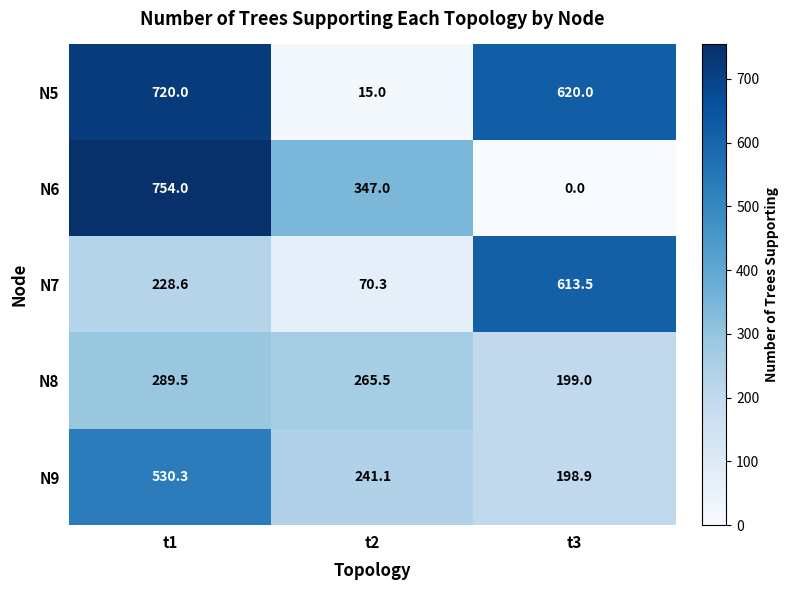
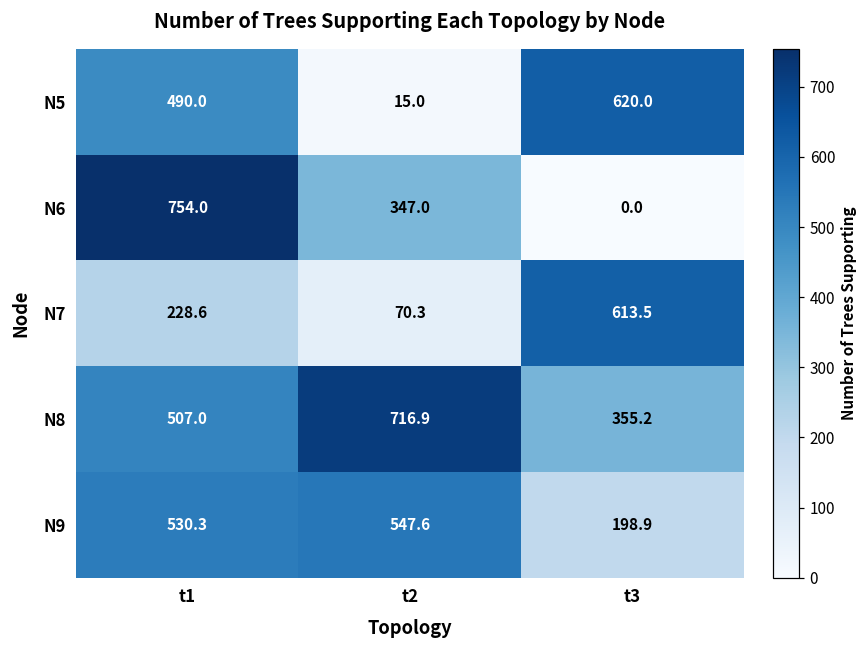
N5, t1: 720.0 -> 490.0
N8, t1: 289.5 -> 507.0
N8, t2: 265.5 -> 716.9
N8, t3: 199.0 -> 355.2
N9, t2: 241.1 -> 547.6
